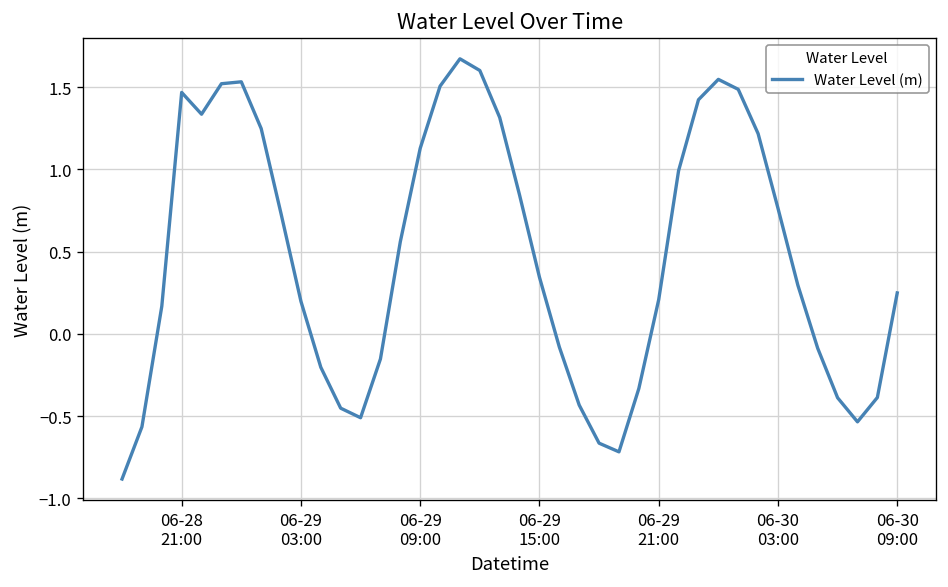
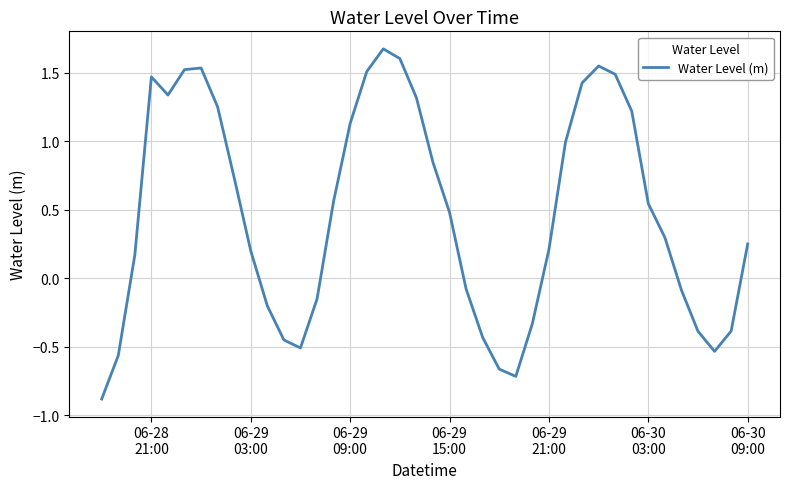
06-29 15:00: 0.34 -> 0.48
06-30 03:00: 0.76 -> 0.54
